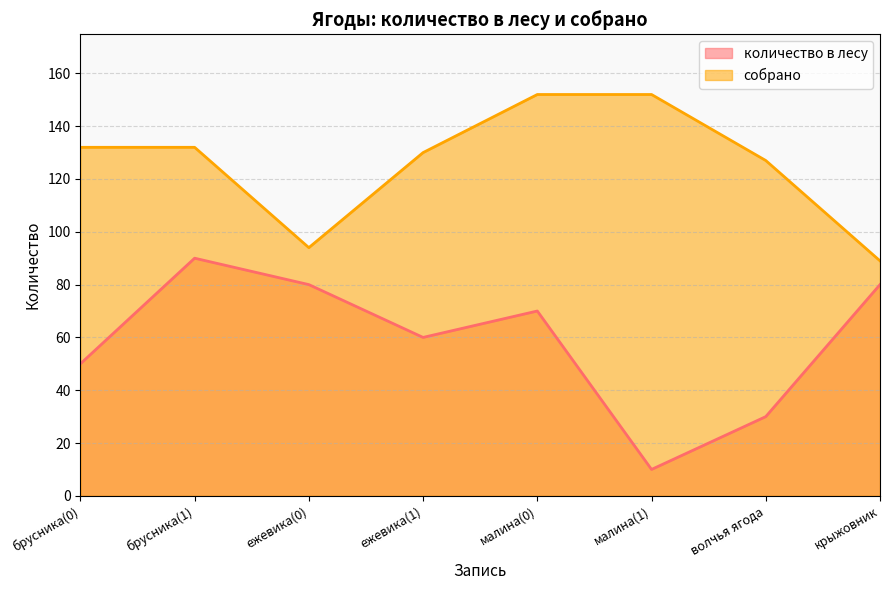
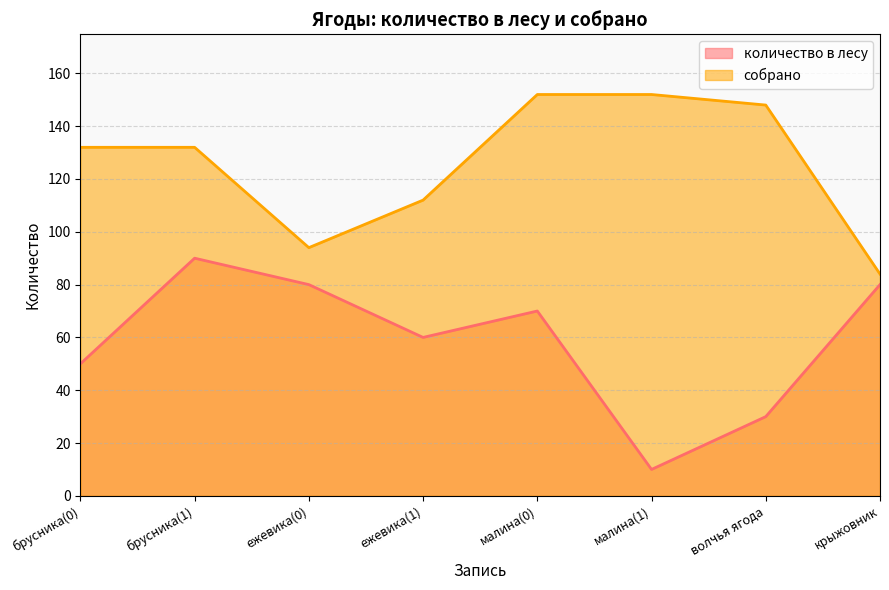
собрано, ежевика(1): 130 -> 112
собрано, волчья ягода: 127 -> 148
собрано, крыжовник: 89 -> 84
